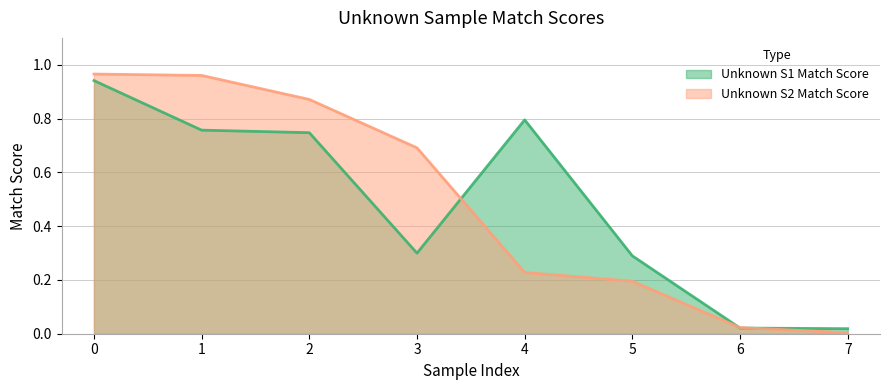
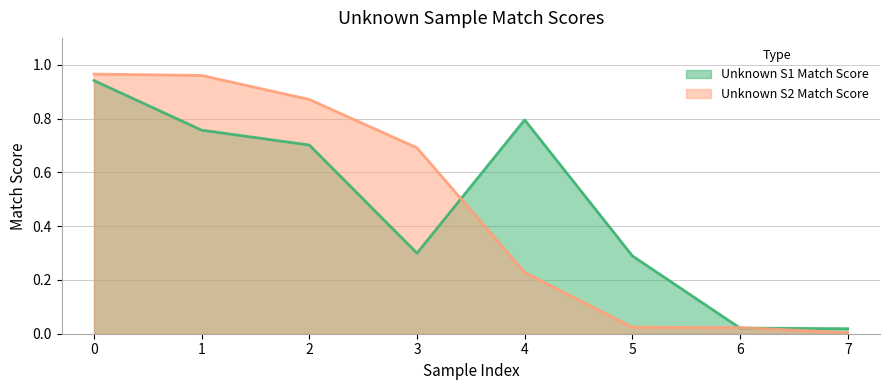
Unknown S1 Match Score, 2: 0.75 -> 0.70
Unknown S2 Match Score, 5: 0.20 -> 0.02
